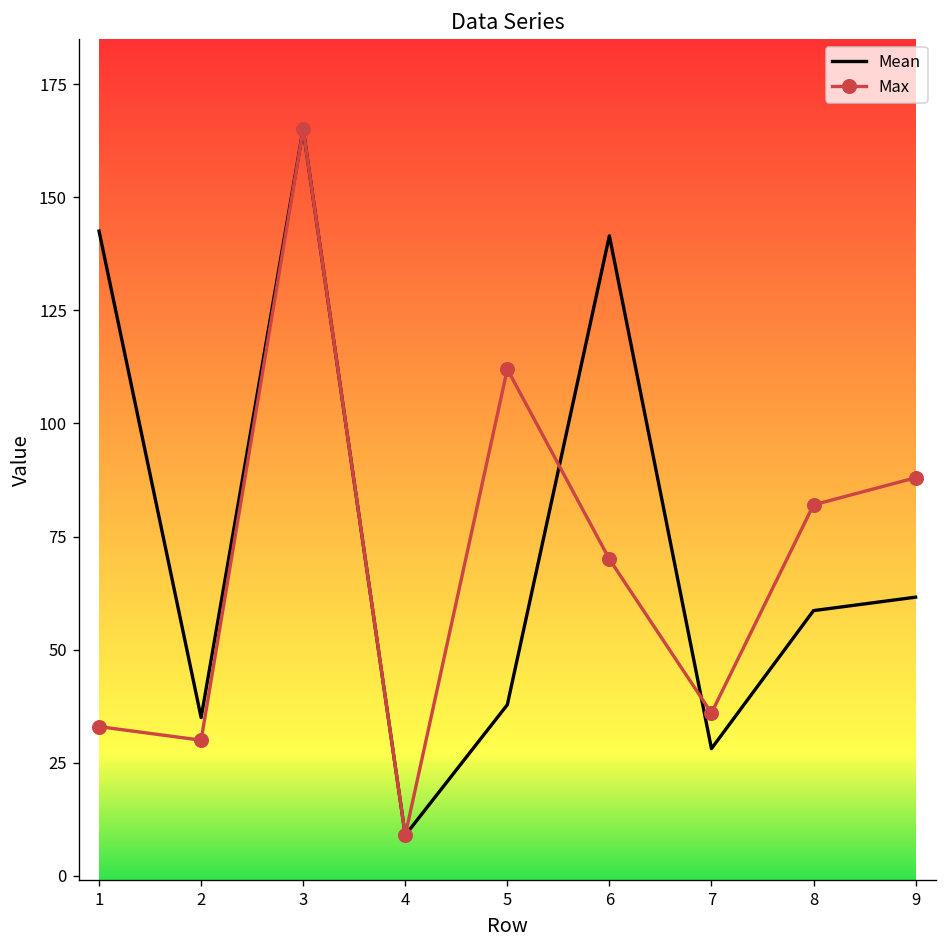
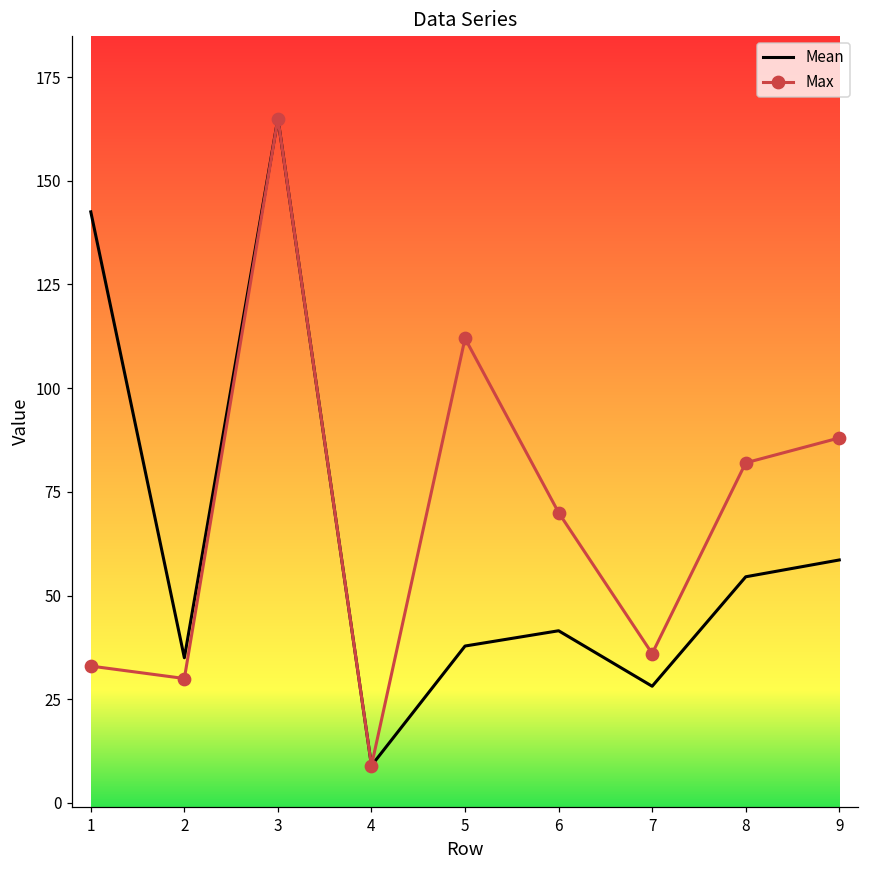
Mean, 6: 141 -> 42
Mean, 8: 59 -> 55
Mean, 9: 62 -> 59
